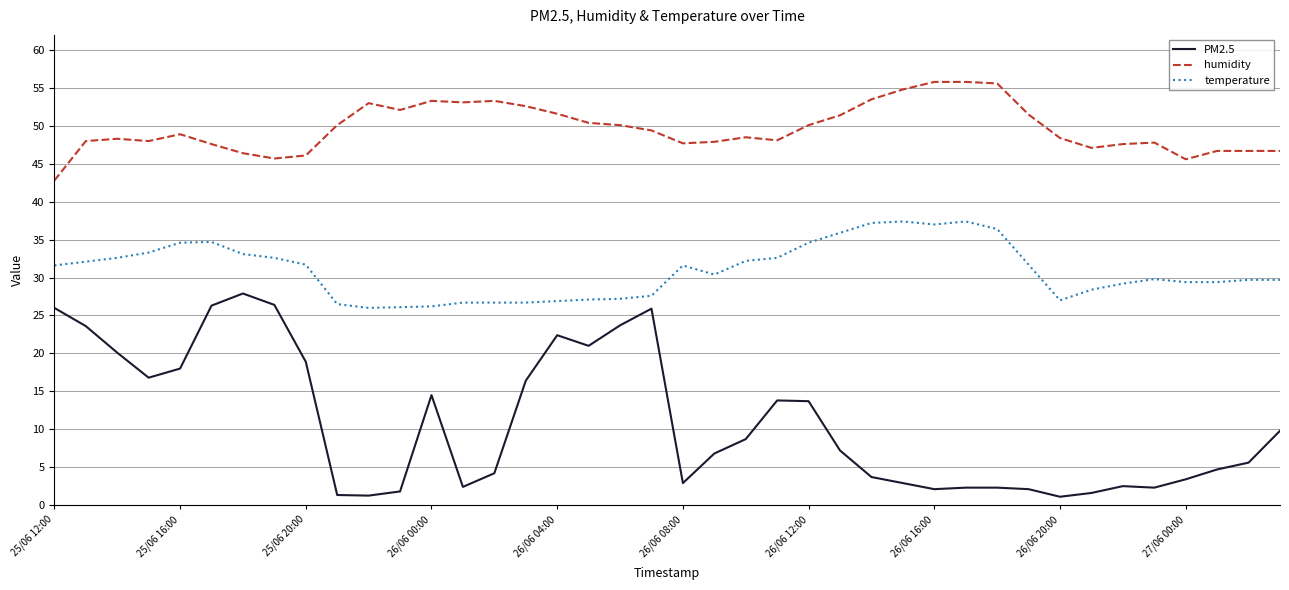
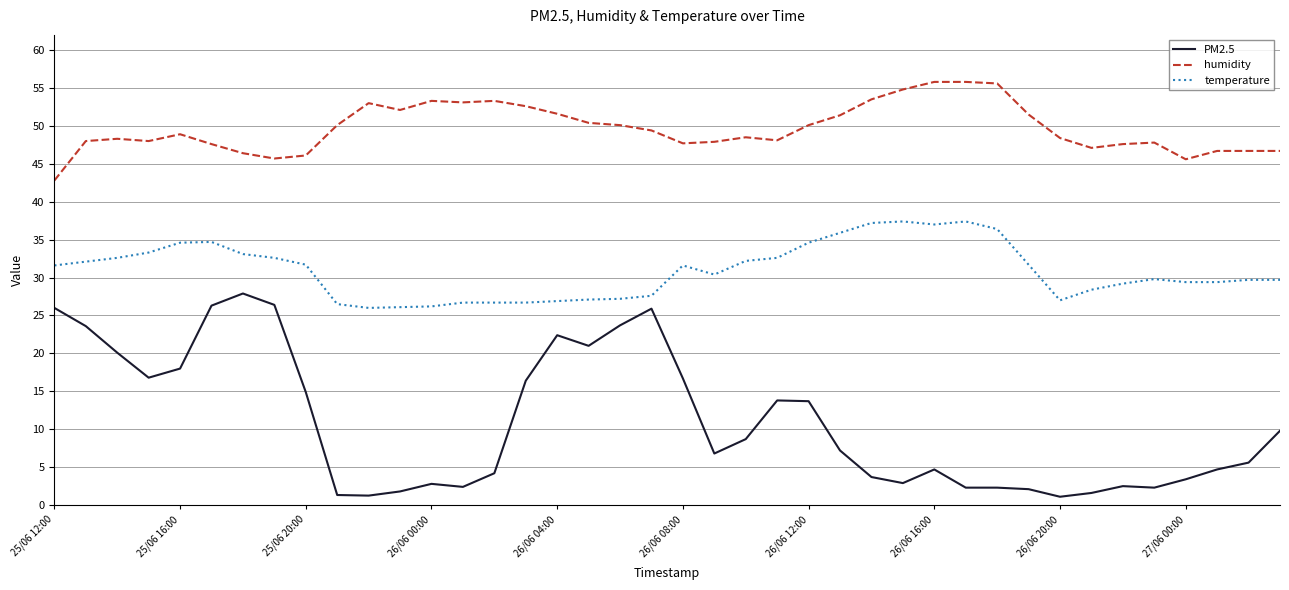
PM2.5, 25/06 20:00: 19 -> 15
PM2.5, 26/06 00:00: 15 -> 3
PM2.5, 26/06 08:00: 3 -> 17
PM2.5, 26/06 16:00: 2 -> 5
